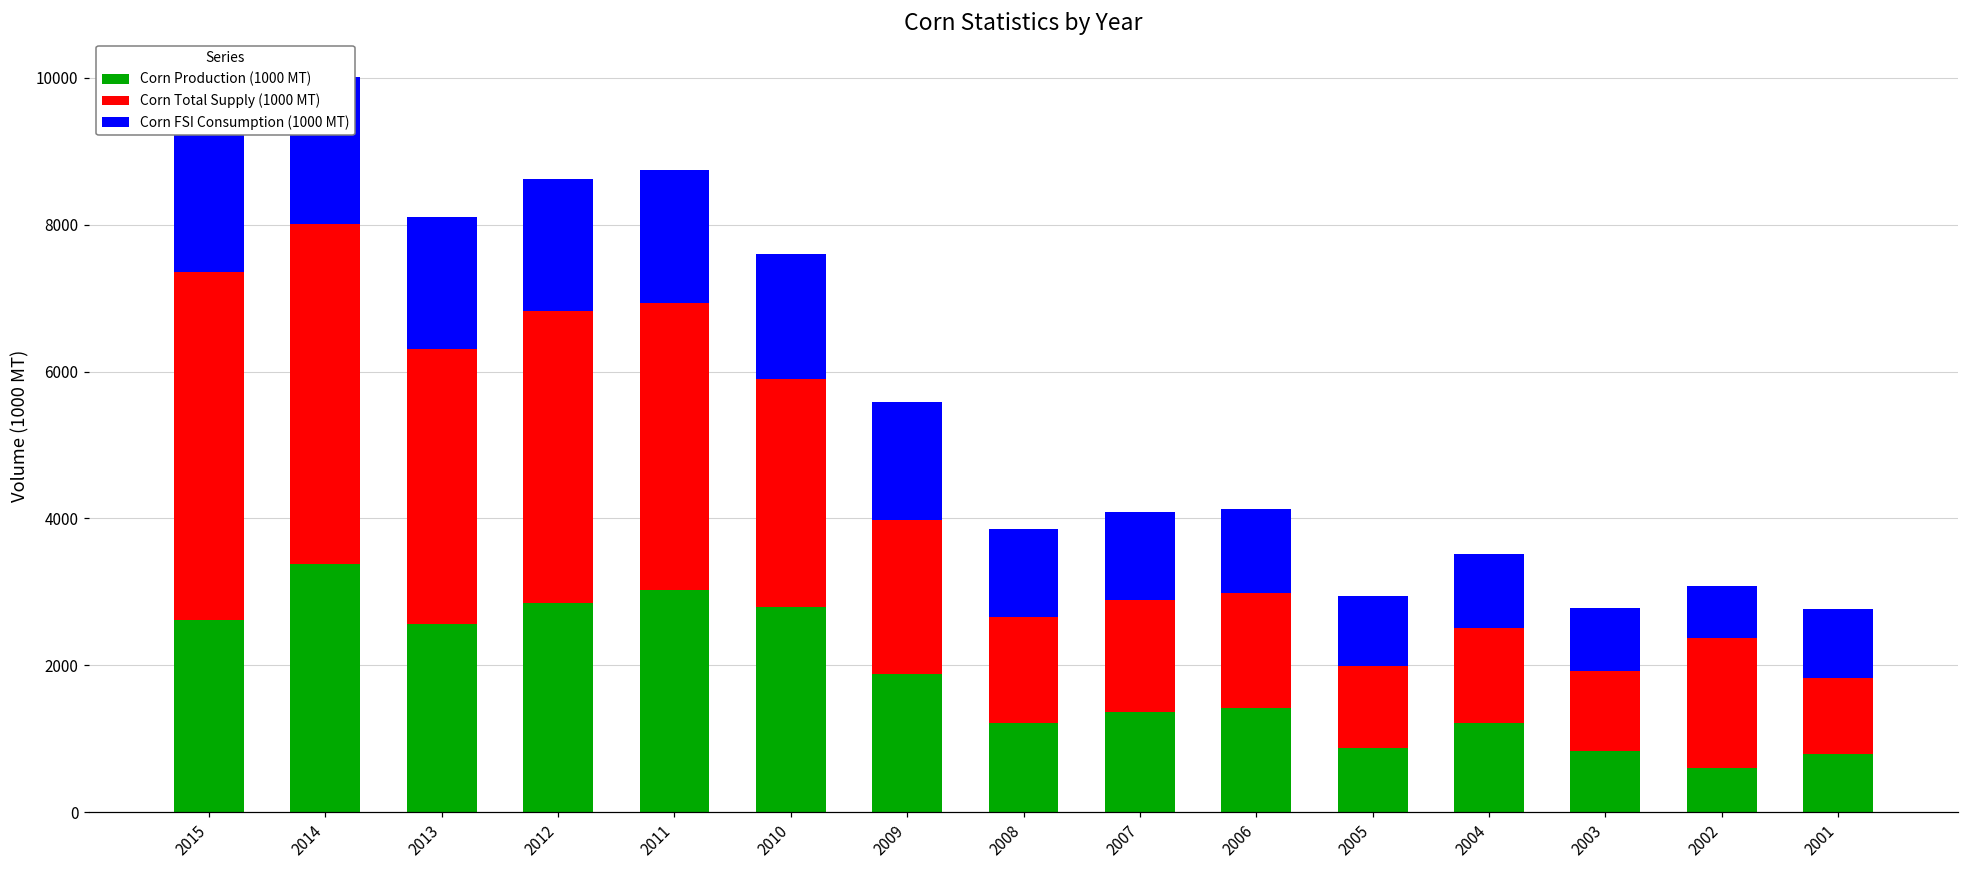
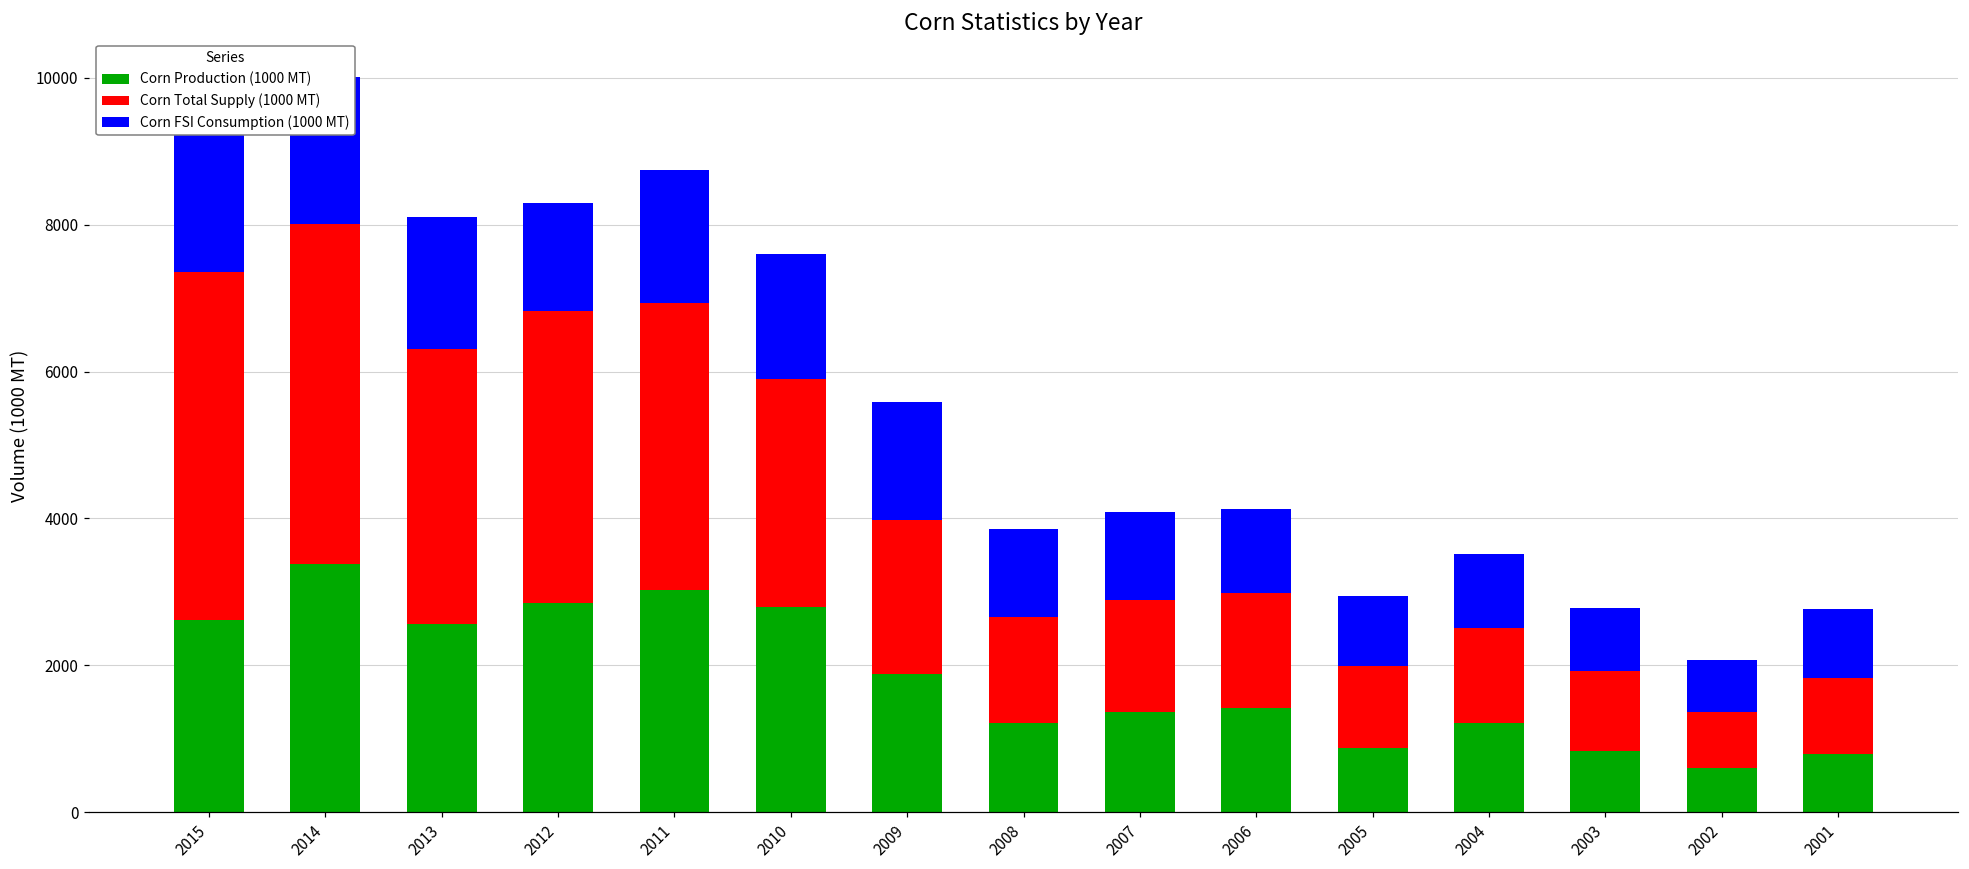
Corn FSI Consumption (1000 MT), 2012: 1800 -> 1500
Corn Total Supply (1000 MT), 2002: 1800 -> 800
